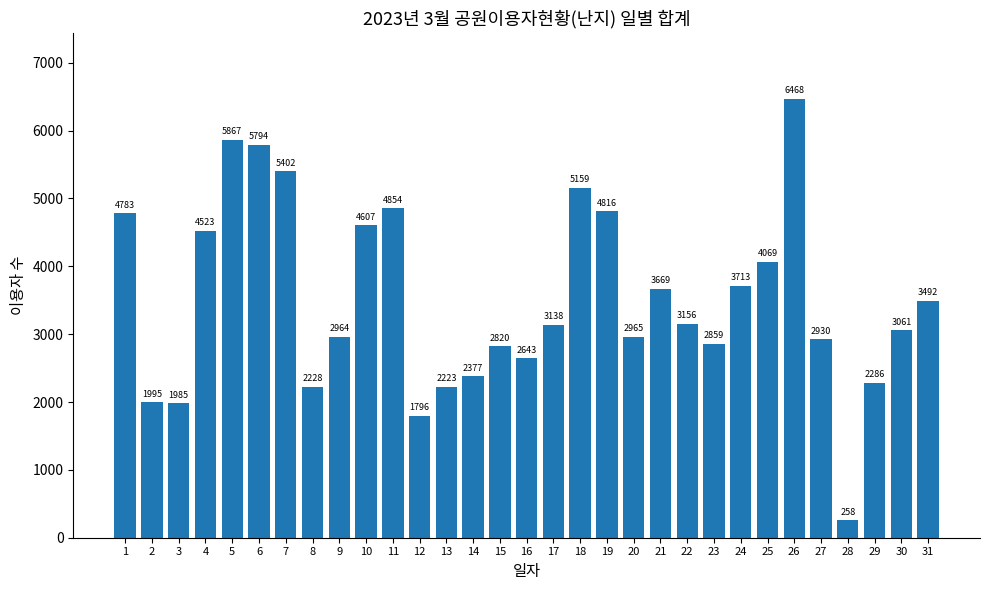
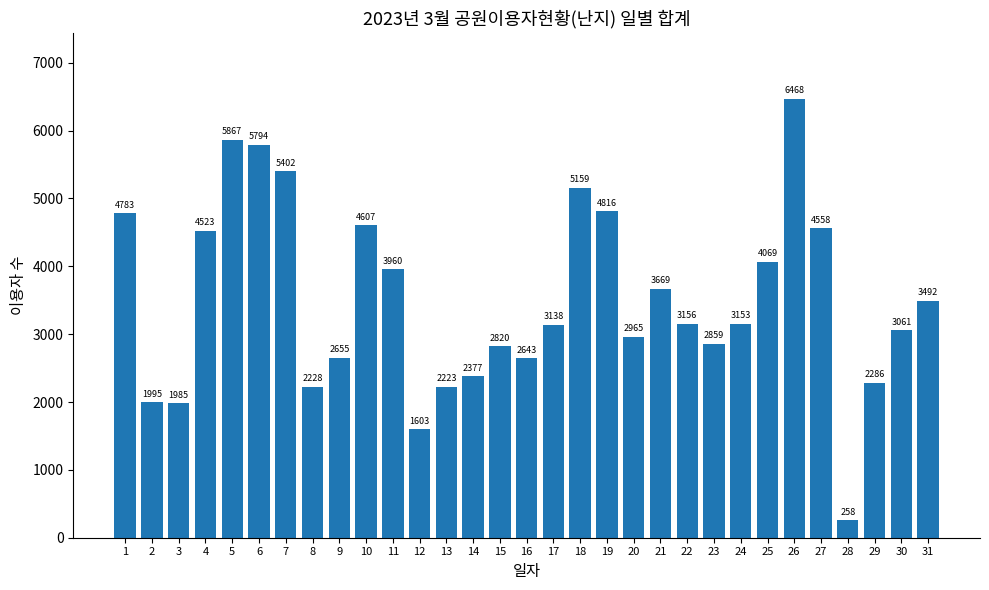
9: 2964 -> 2655
11: 4854 -> 3960
12: 1796 -> 1603
24: 3713 -> 3153
27: 2930 -> 4558
